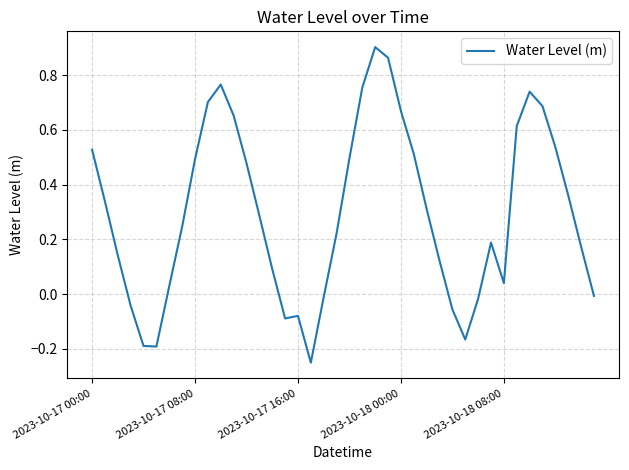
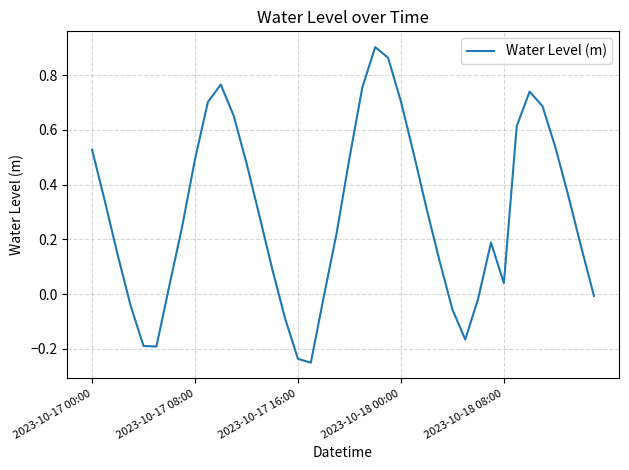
2023-10-17 16:00: -0.08 -> -0.24
2023-10-18 00:00: 0.67 -> 0.70
